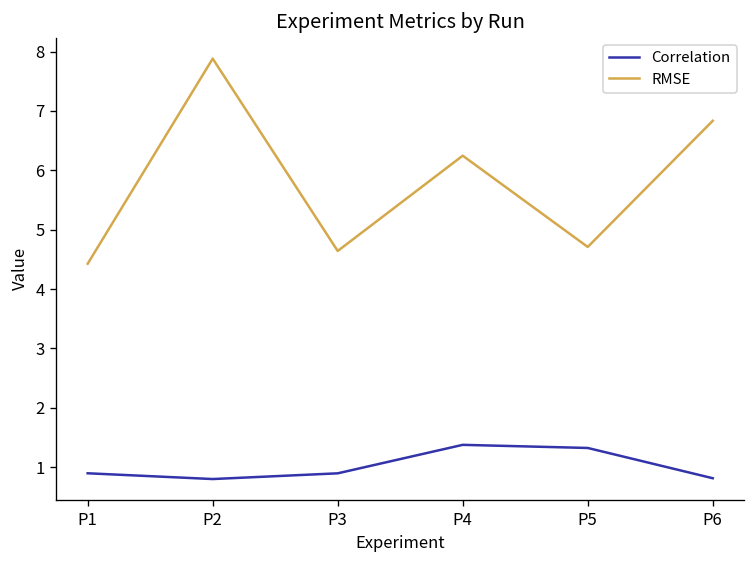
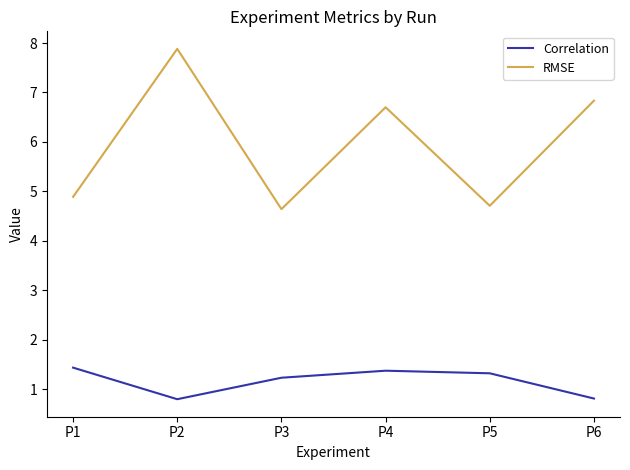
Correlation, P1: 0.9 -> 1.4
RMSE, P1: 4.4 -> 4.9
Correlation, P3: 0.9 -> 1.2
RMSE, P4: 6.2 -> 6.7
